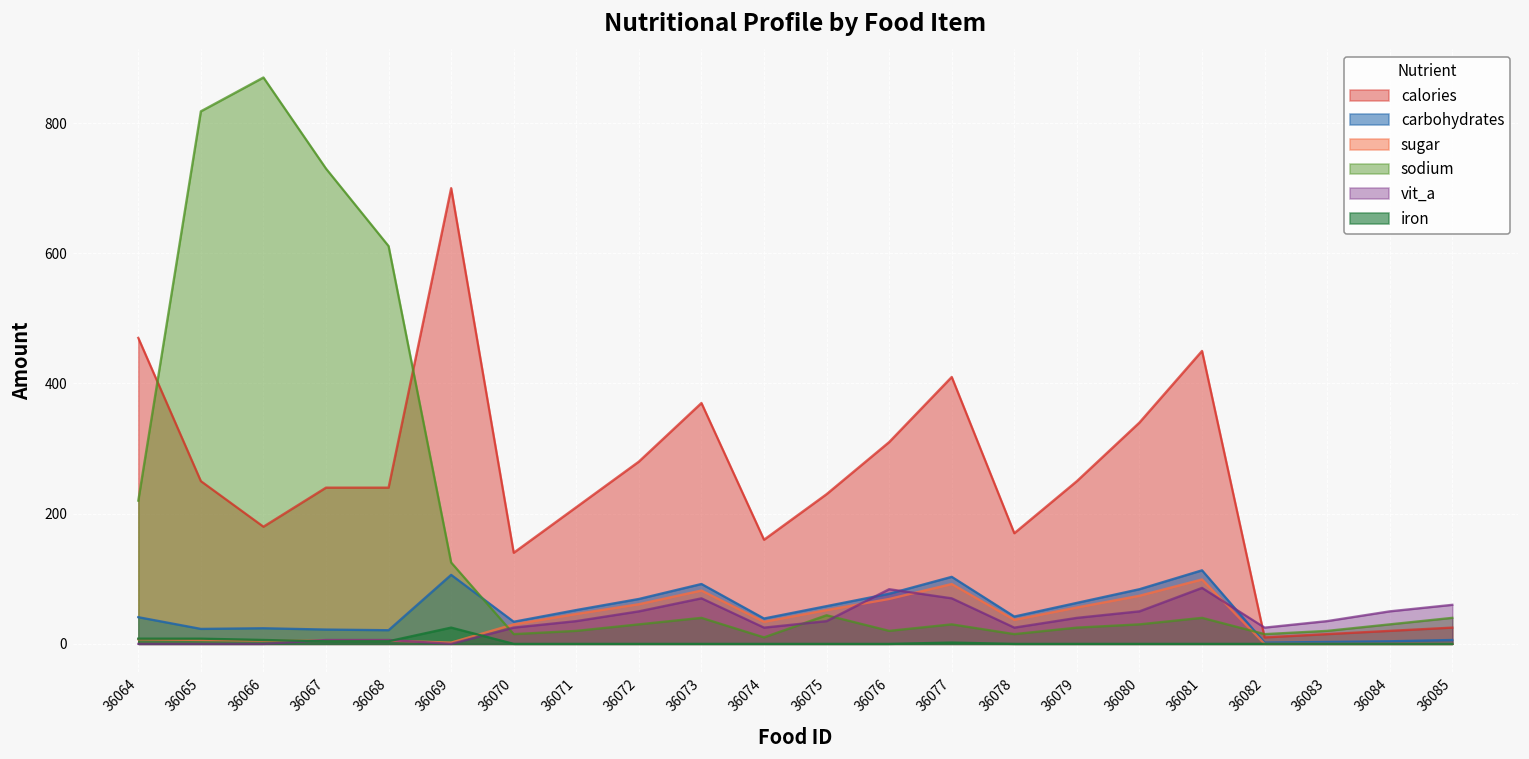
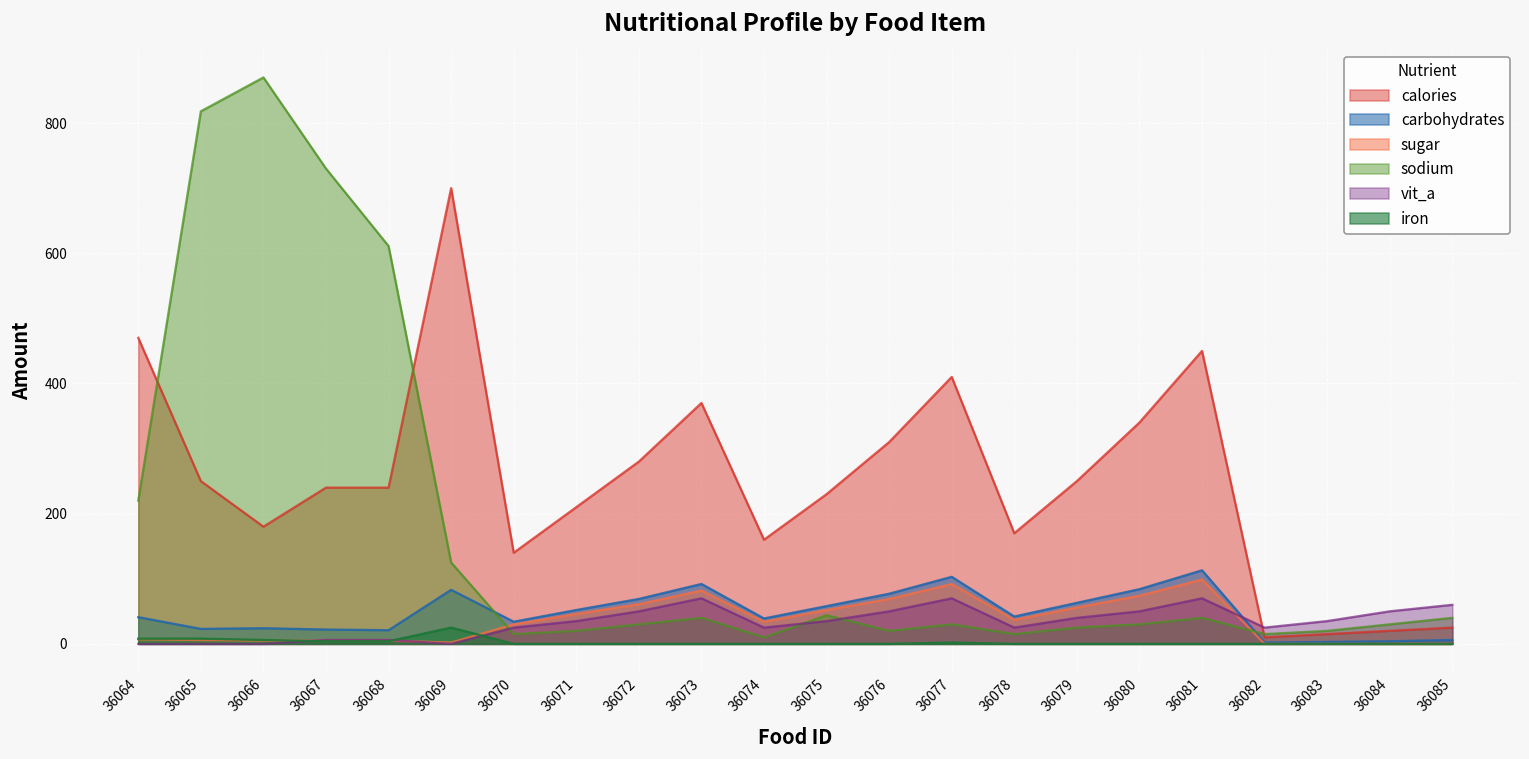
carbohydrates, 36069: 110 -> 80
vit_a, 36076: 80 -> 50
vit_a, 36081: 90 -> 70
